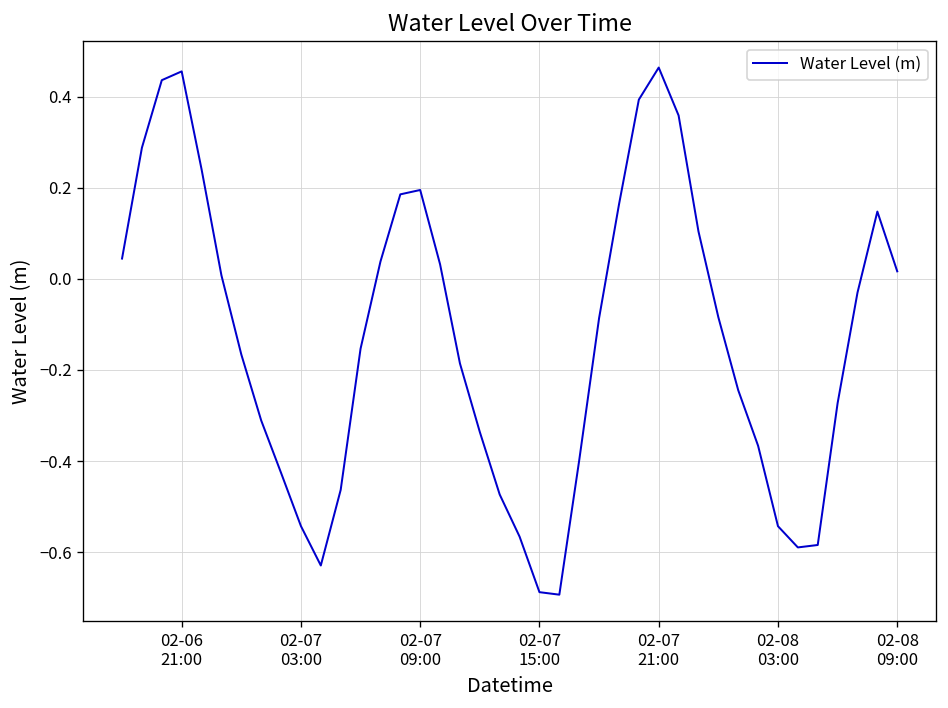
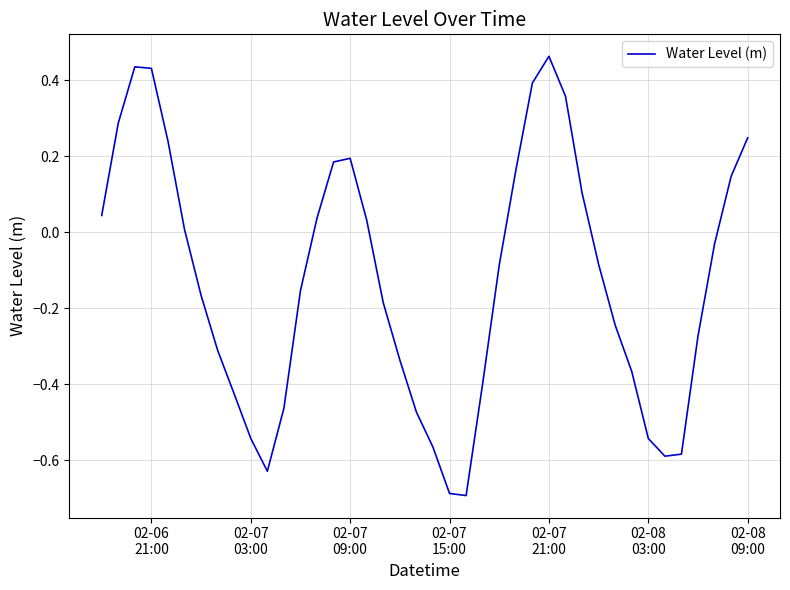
02-06 21:00: 0.46 -> 0.43
02-08 09:00: 0.02 -> 0.25
